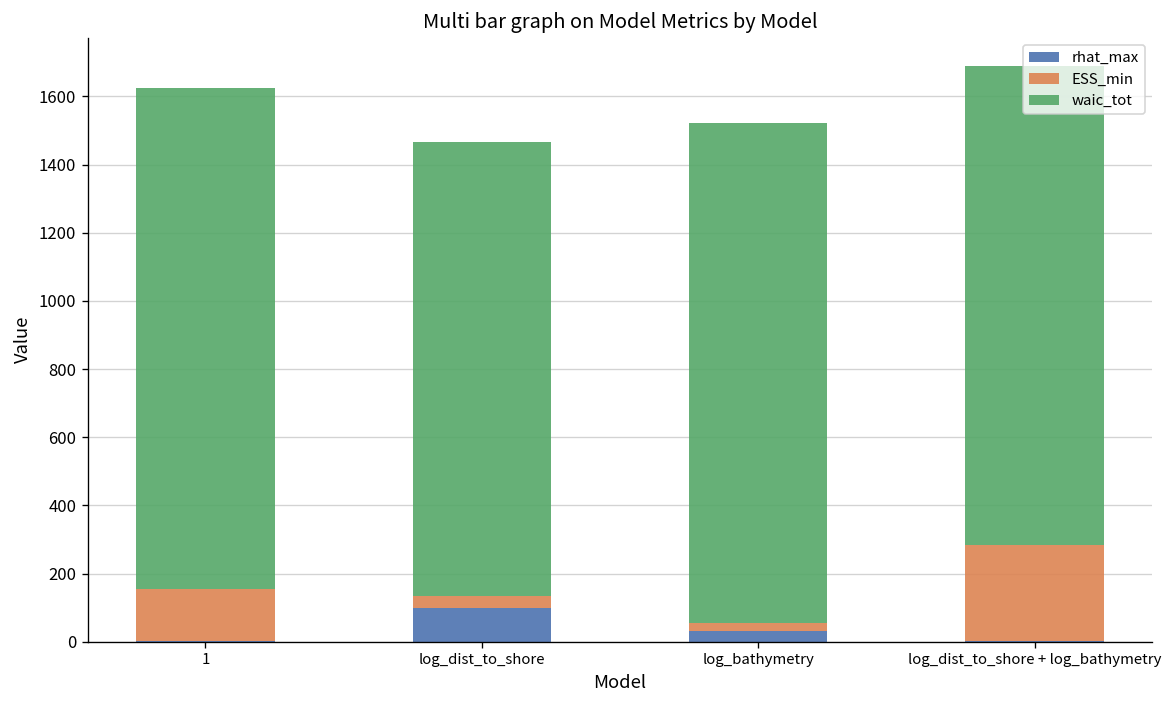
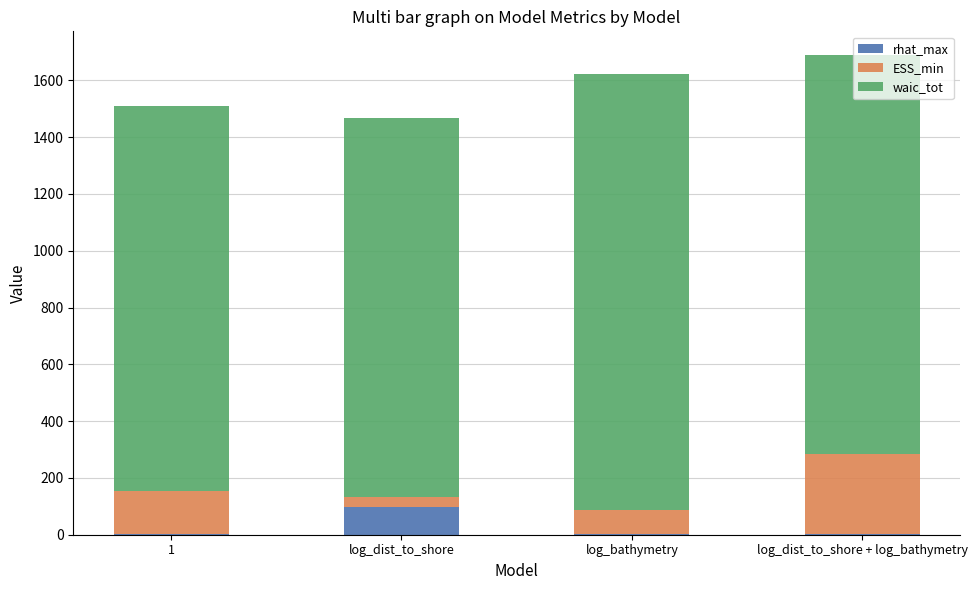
waic_tot, 1: 1470 -> 1360
rhat_max, log_bathymetry: 30 -> 0
ESS_min, log_bathymetry: 20 -> 90
waic_tot, log_bathymetry: 1470 -> 1540
